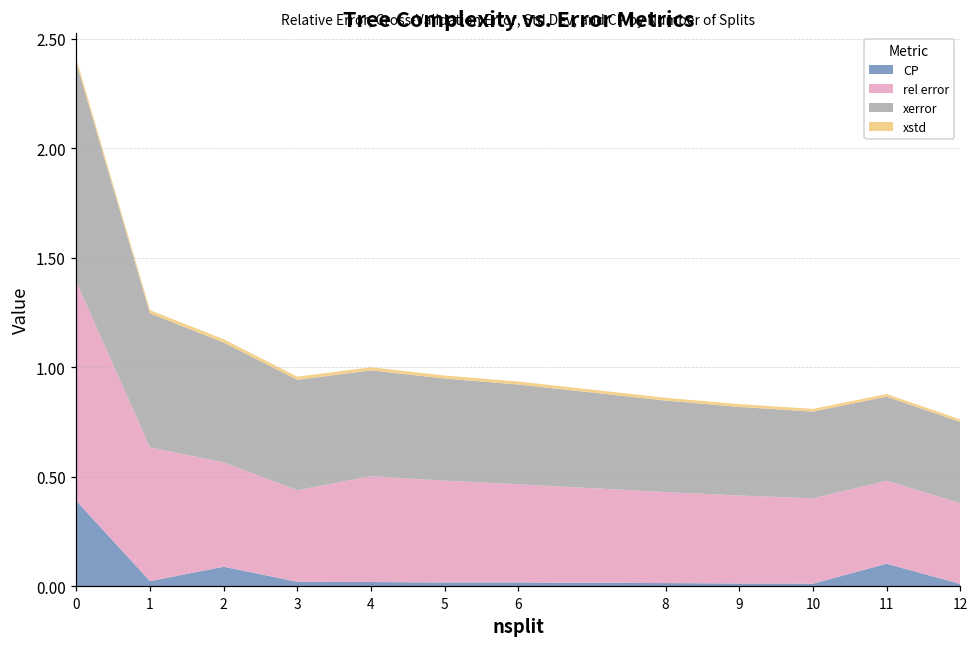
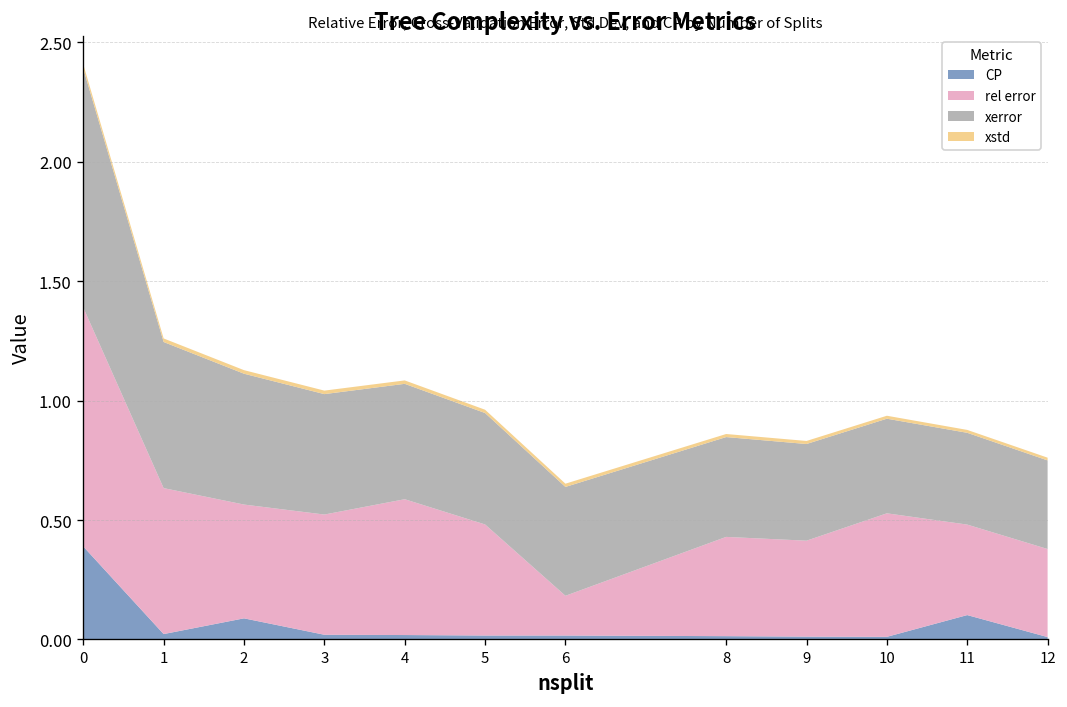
rel error, 3: 0.42 -> 0.50
rel error, 4: 0.48 -> 0.57
rel error, 6: 0.45 -> 0.17
rel error, 10: 0.39 -> 0.52
